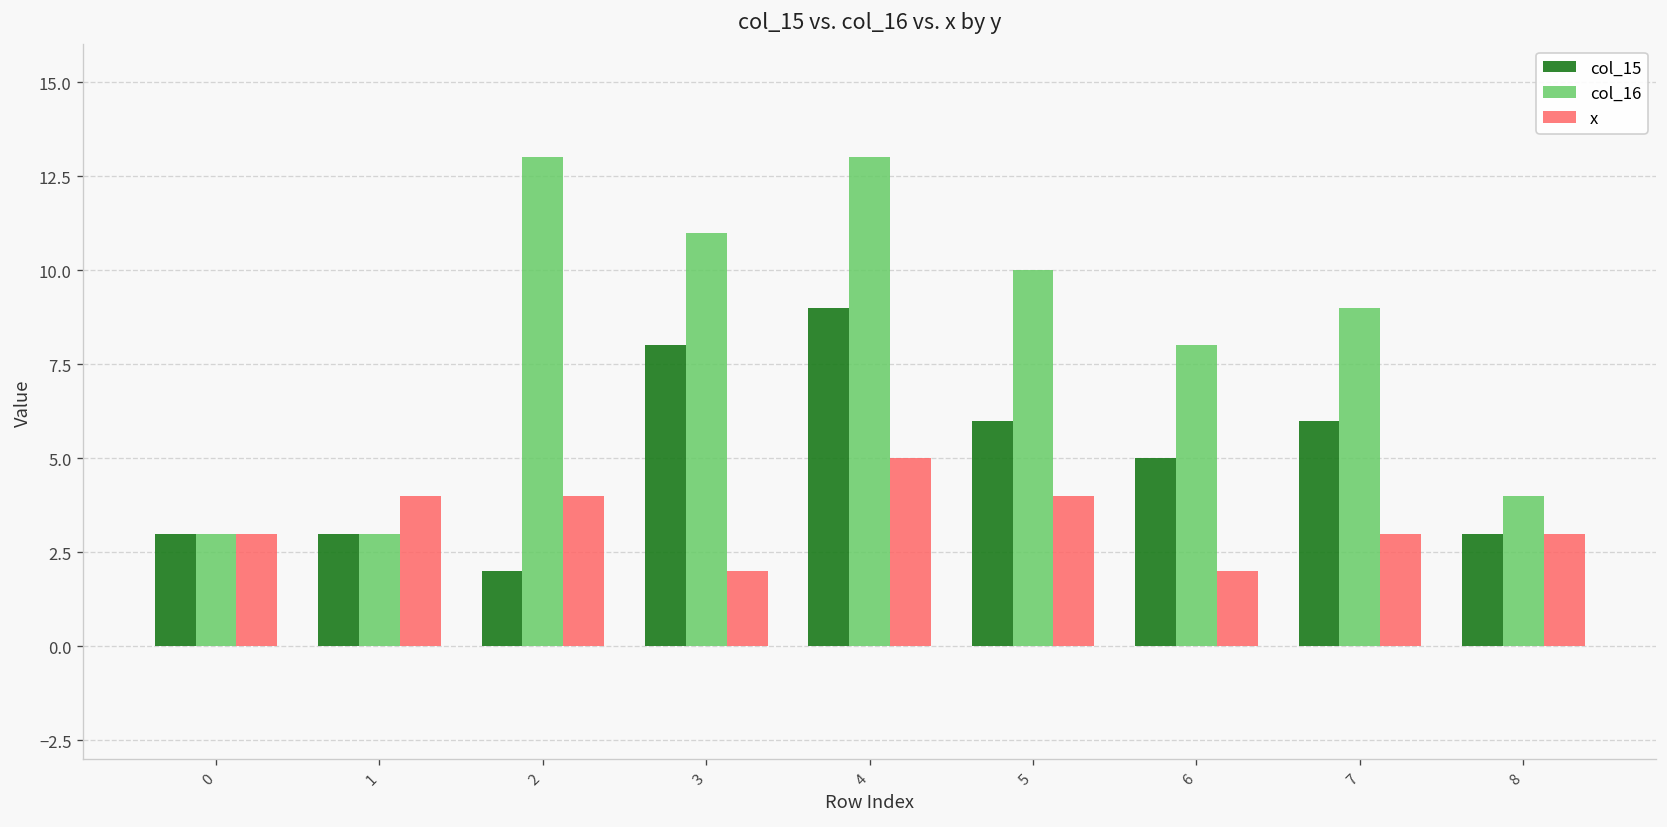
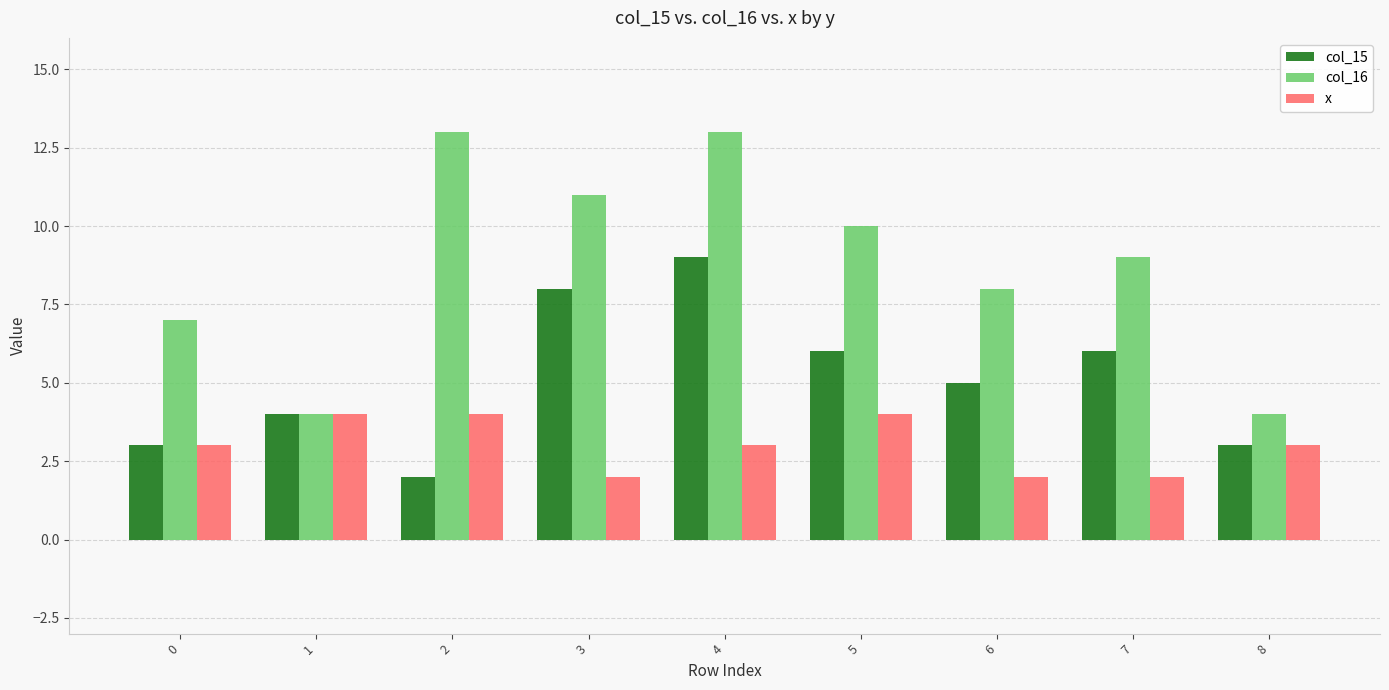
col_16, 0: 3 -> 7
col_15, 1: 3 -> 4
col_16, 1: 3 -> 4
x, 4: 5 -> 3
x, 7: 3 -> 2
